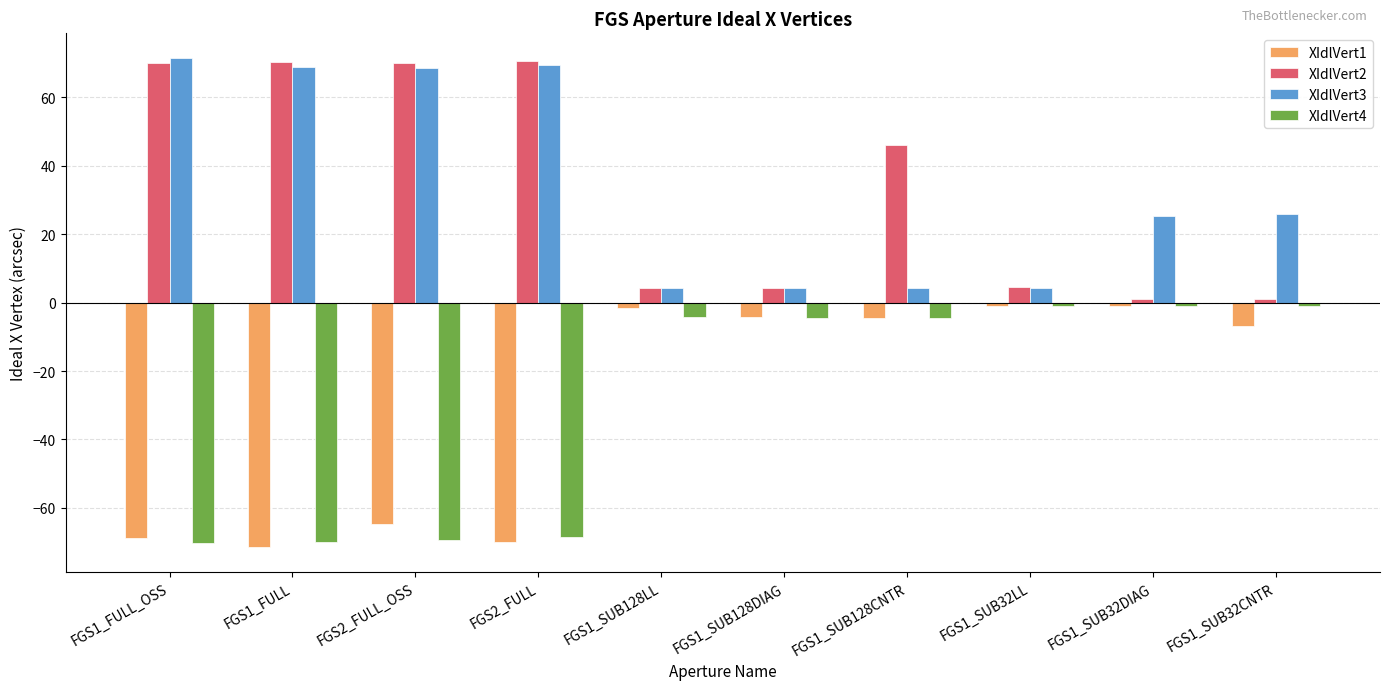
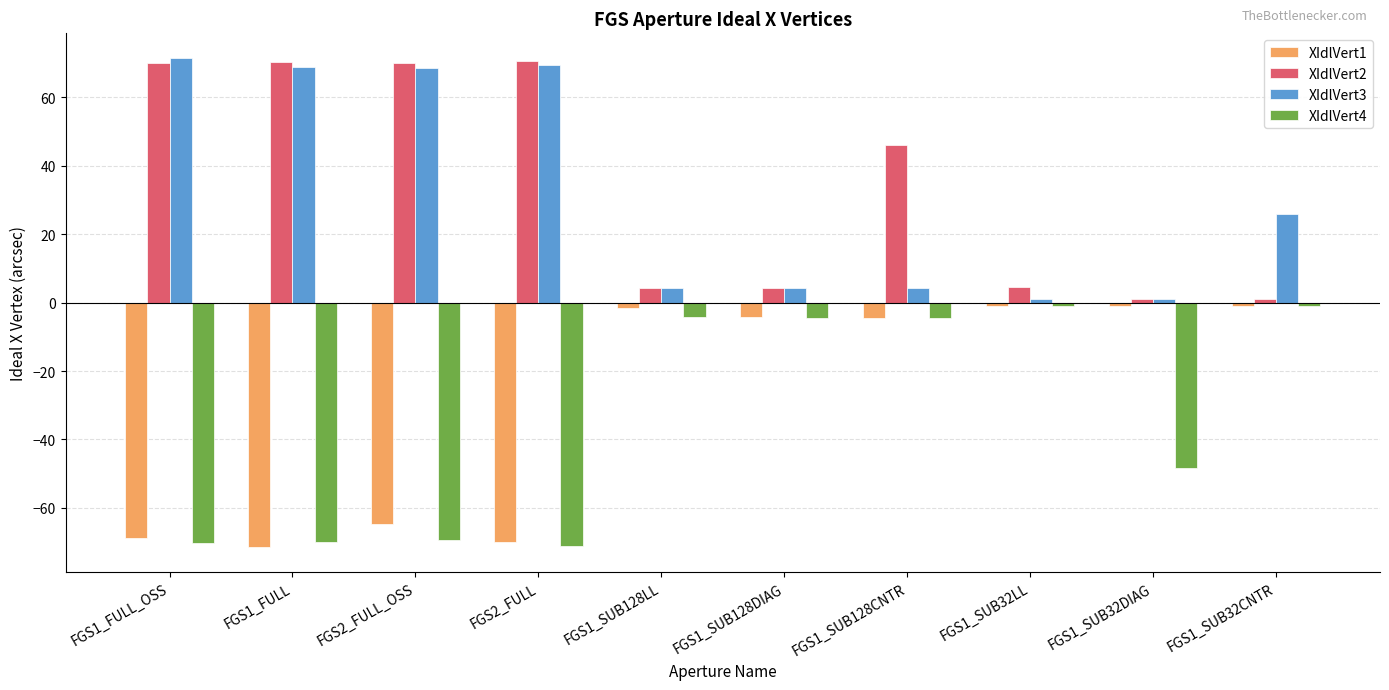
XIdlVert4, FGS2_FULL: -69 -> -71
XIdlVert3, FGS1_SUB32LL: 4 -> 1
XIdlVert3, FGS1_SUB32DIAG: 25 -> 1
XIdlVert4, FGS1_SUB32DIAG: -1 -> -48
XIdlVert1, FGS1_SUB32CNTR: -7 -> -1
